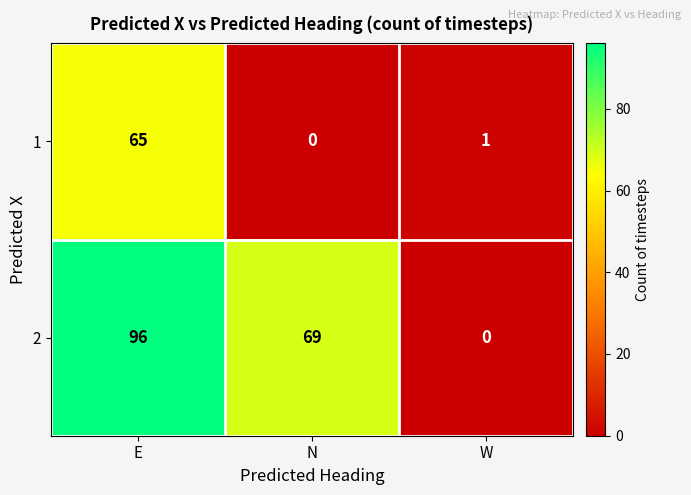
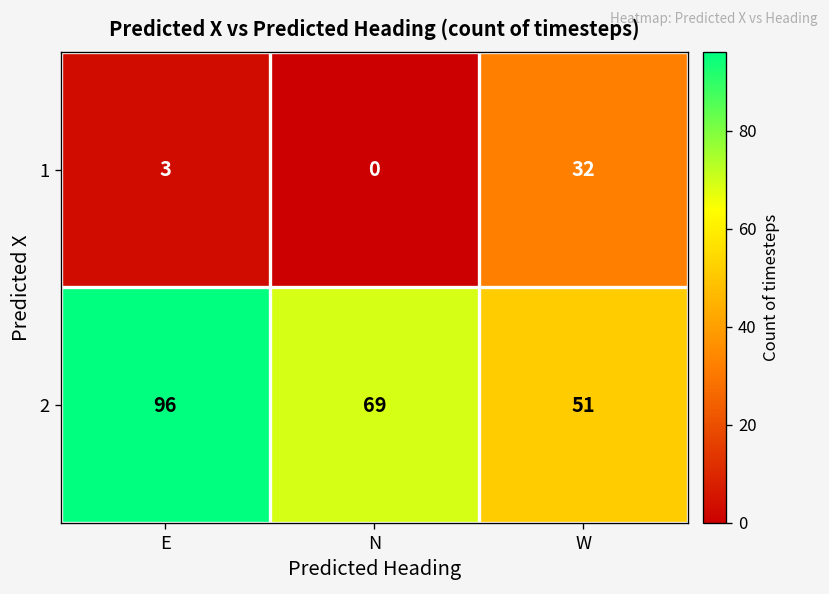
1, E: 65 -> 3
1, W: 1 -> 32
2, W: 0 -> 51
